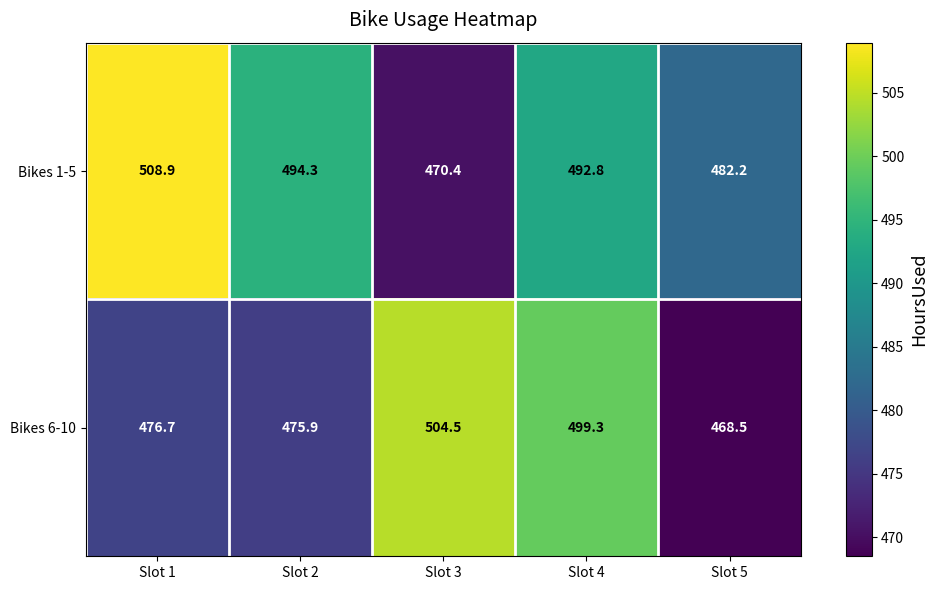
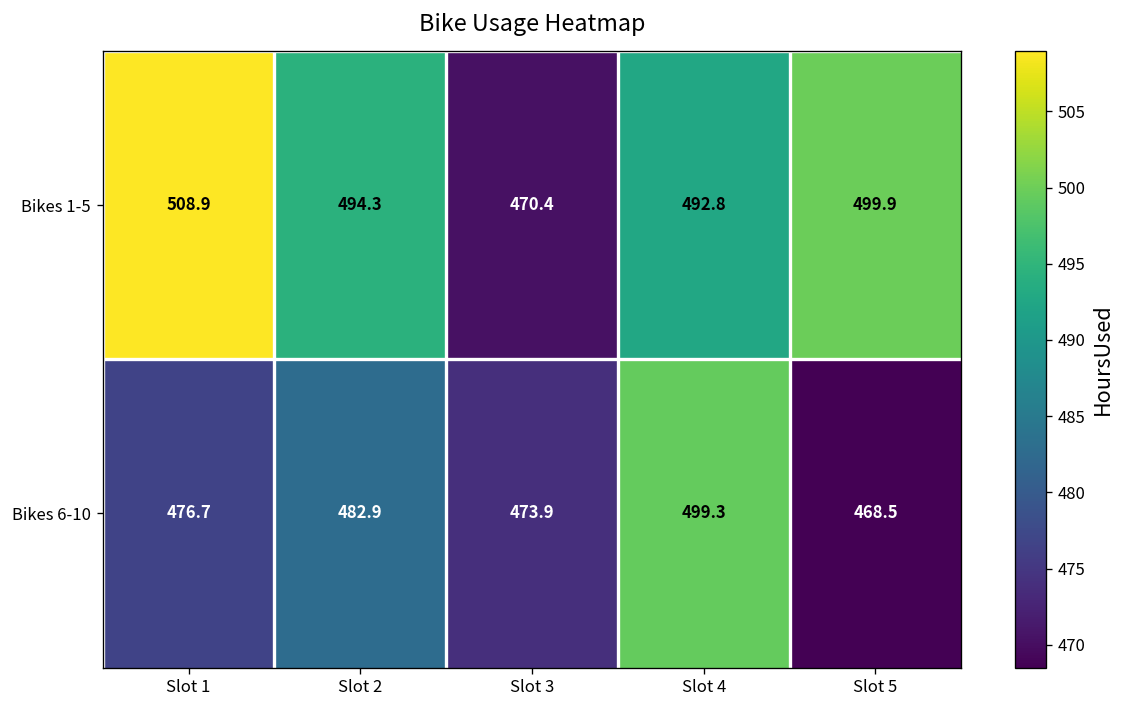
Bikes 1-5, Slot 5: 482.2 -> 499.9
Bikes 6-10, Slot 2: 475.9 -> 482.9
Bikes 6-10, Slot 3: 504.5 -> 473.9
